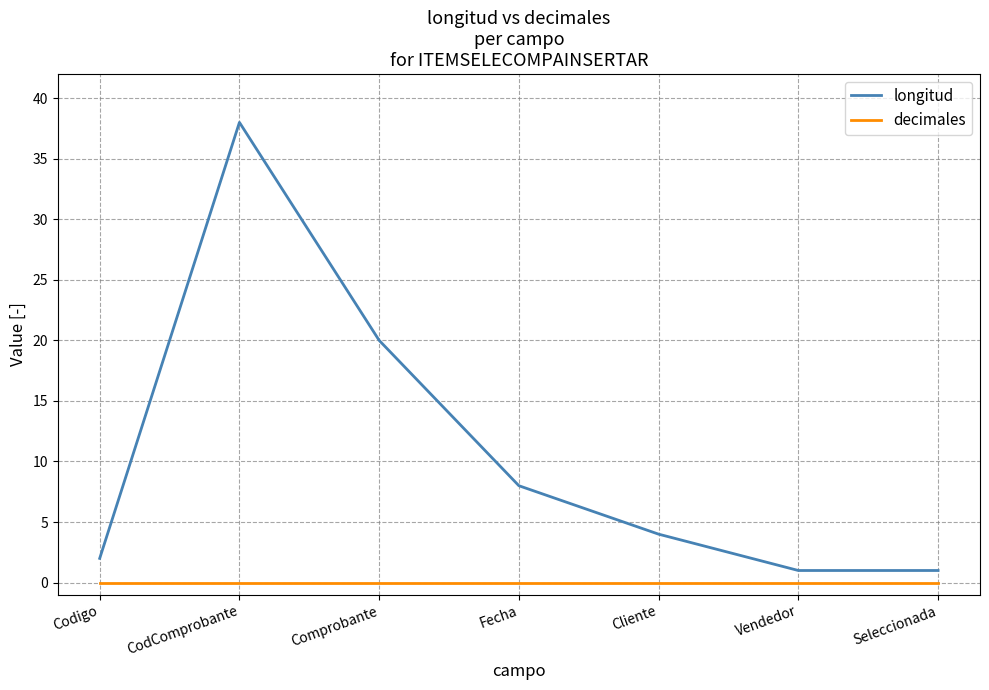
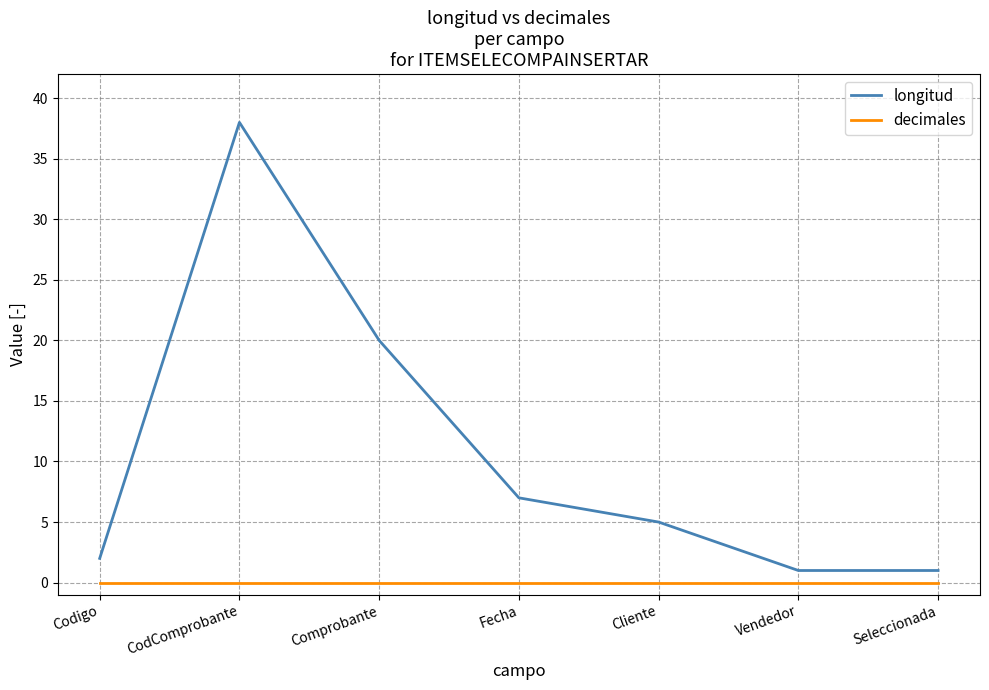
longitud, Fecha: 8 -> 7
longitud, Cliente: 4 -> 5
